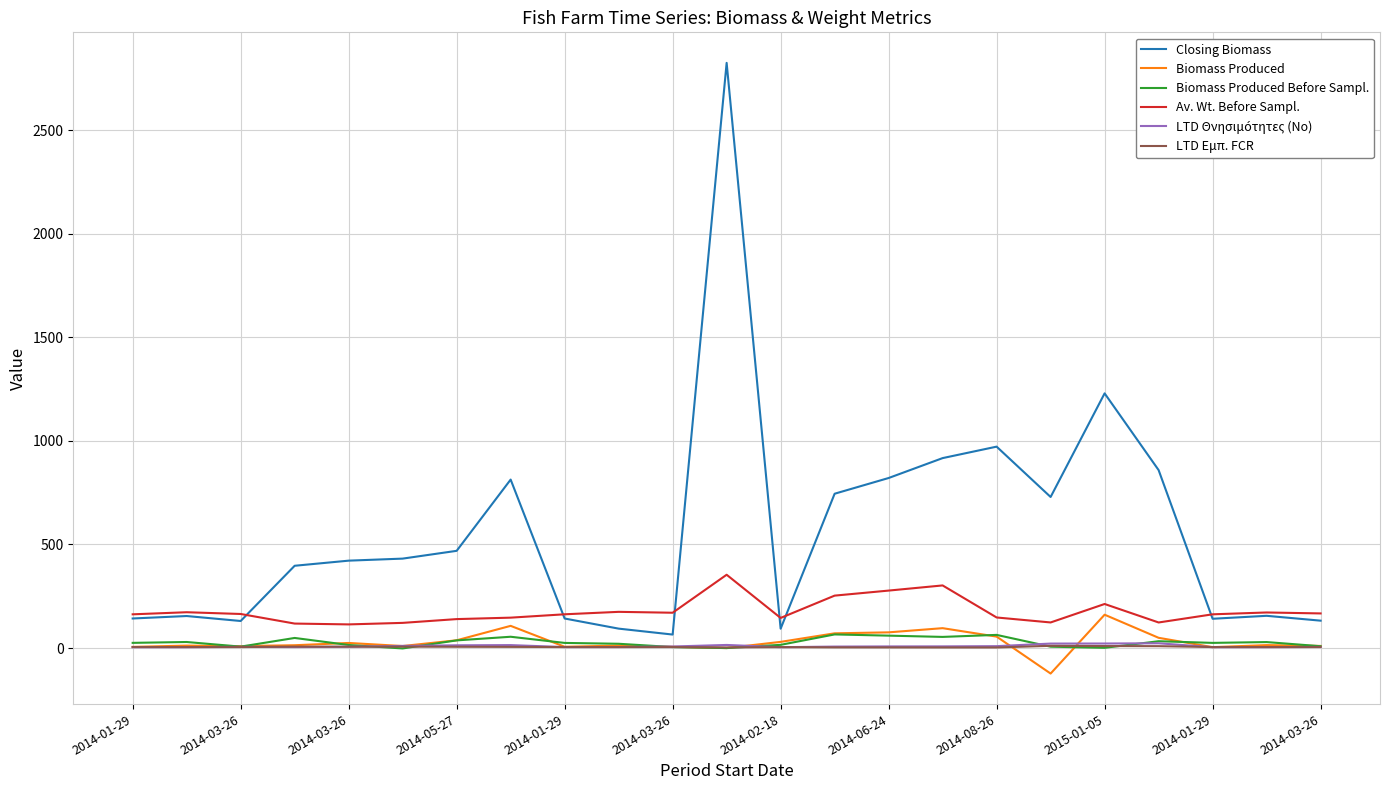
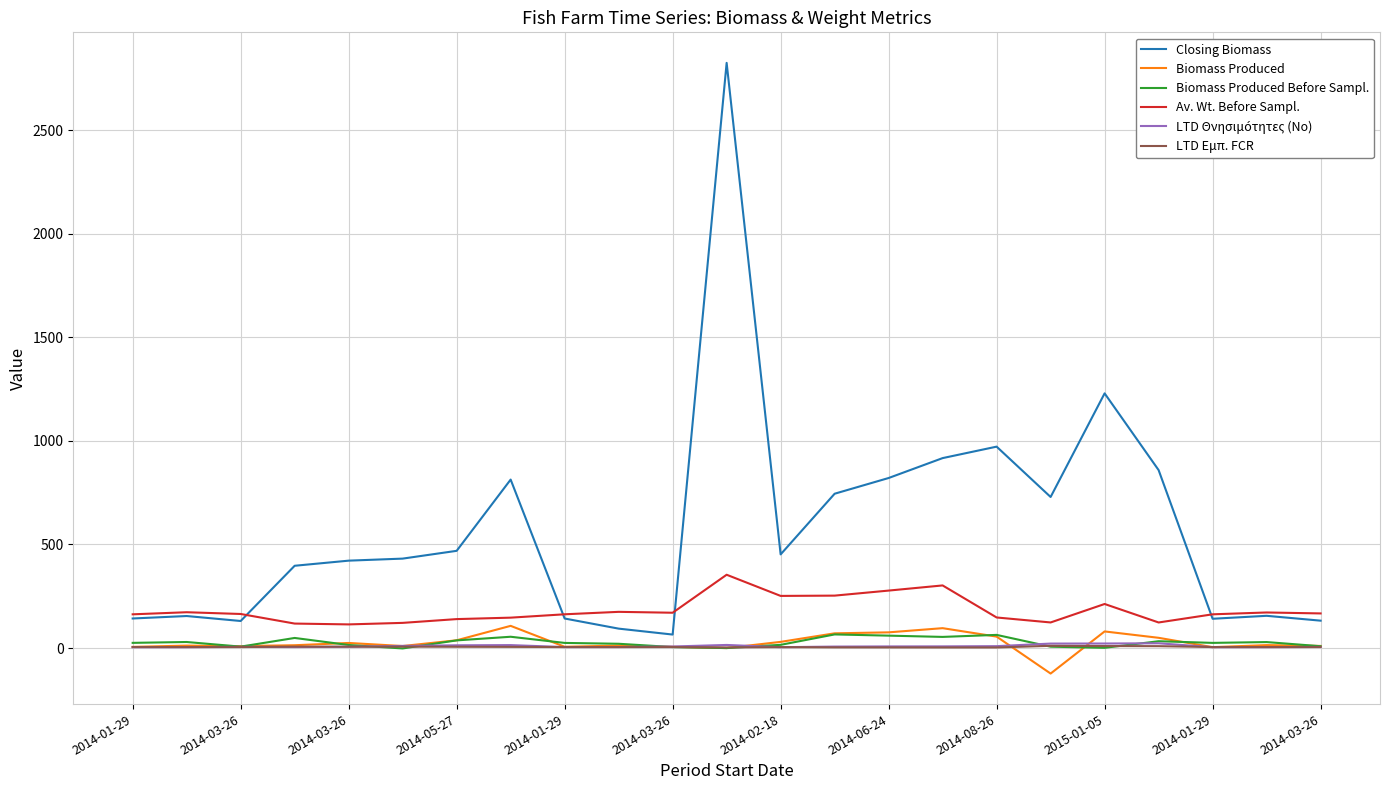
Closing Biomass, 2014-02-18: 90 -> 450
Av. Wt. Before Sampl., 2014-02-18: 150 -> 250
Biomass Produced, 2015-01-05: 160 -> 80
